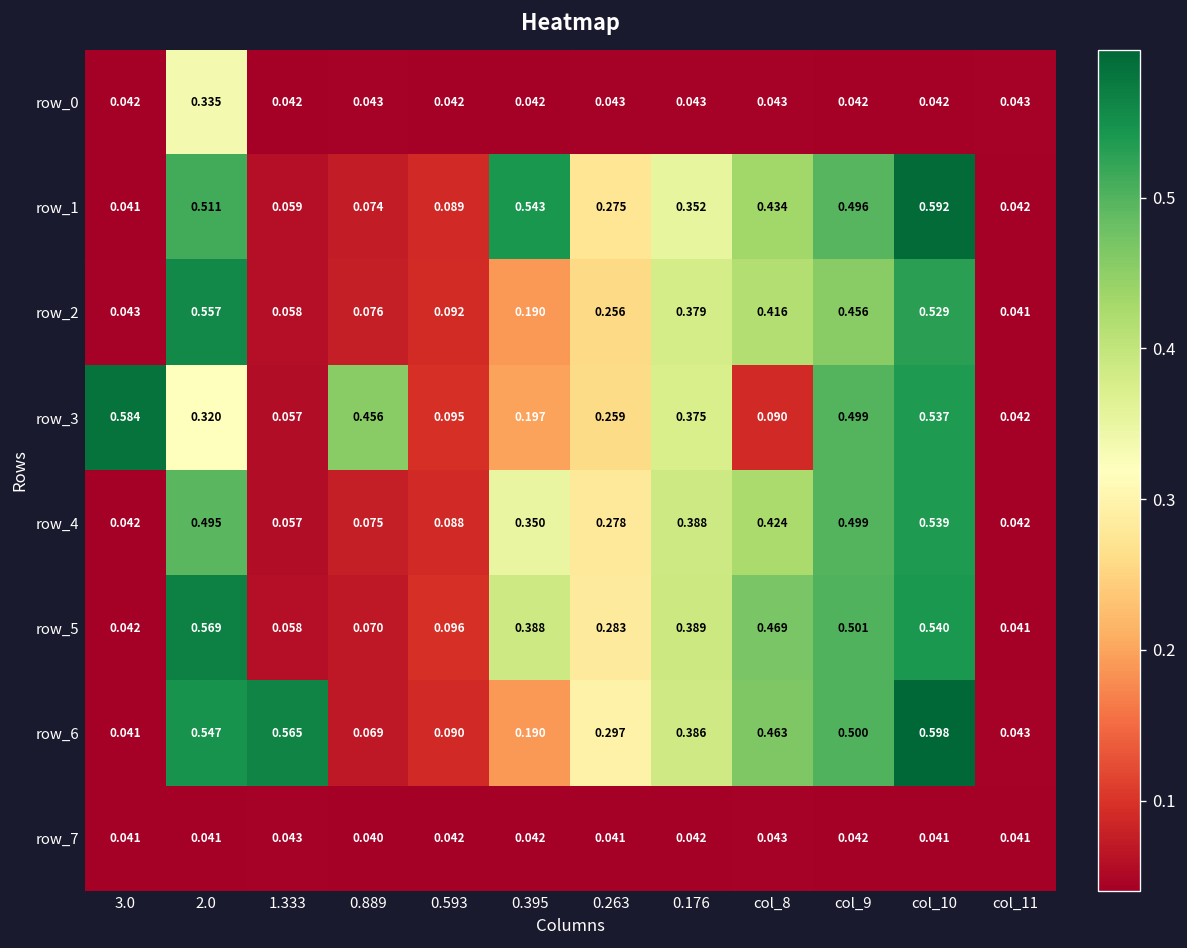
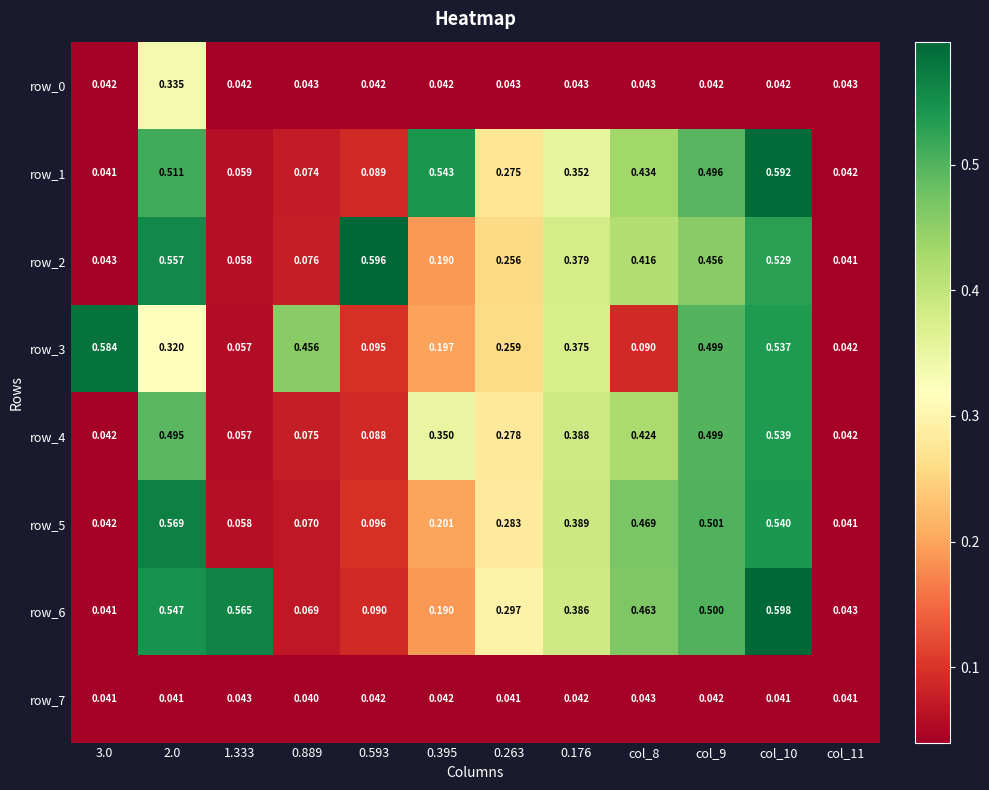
row_2, 0.593: 0.092 -> 0.596
row_5, 0.395: 0.388 -> 0.201
